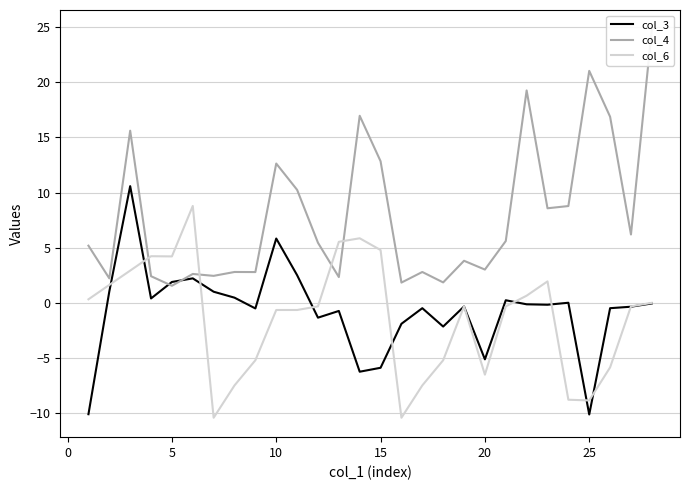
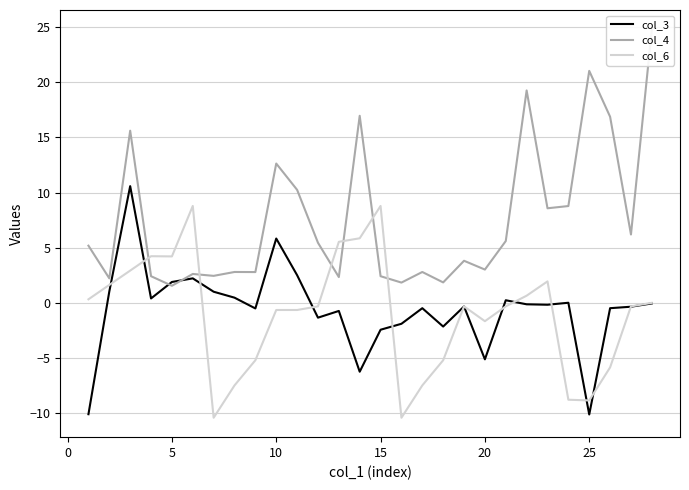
col_3, 15: -5.9 -> -2.4
col_4, 15: 12.8 -> 2.4
col_6, 15: 4.8 -> 8.8
col_6, 20: -6.5 -> -1.7
